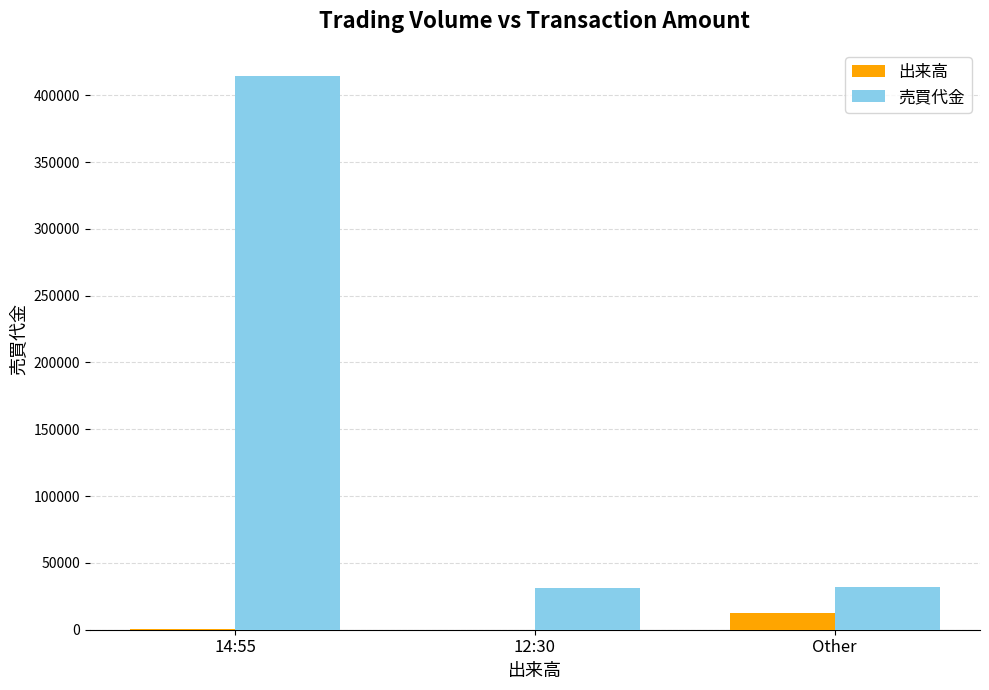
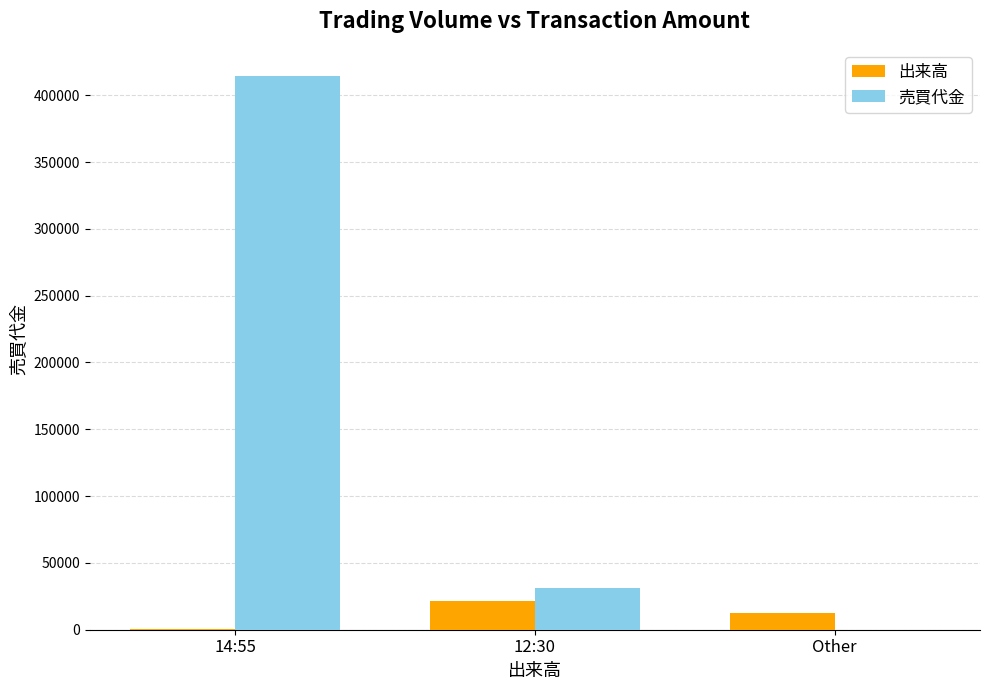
出来高, 12:30: 0 -> 21000
売買代金, Other: 32000 -> 0
